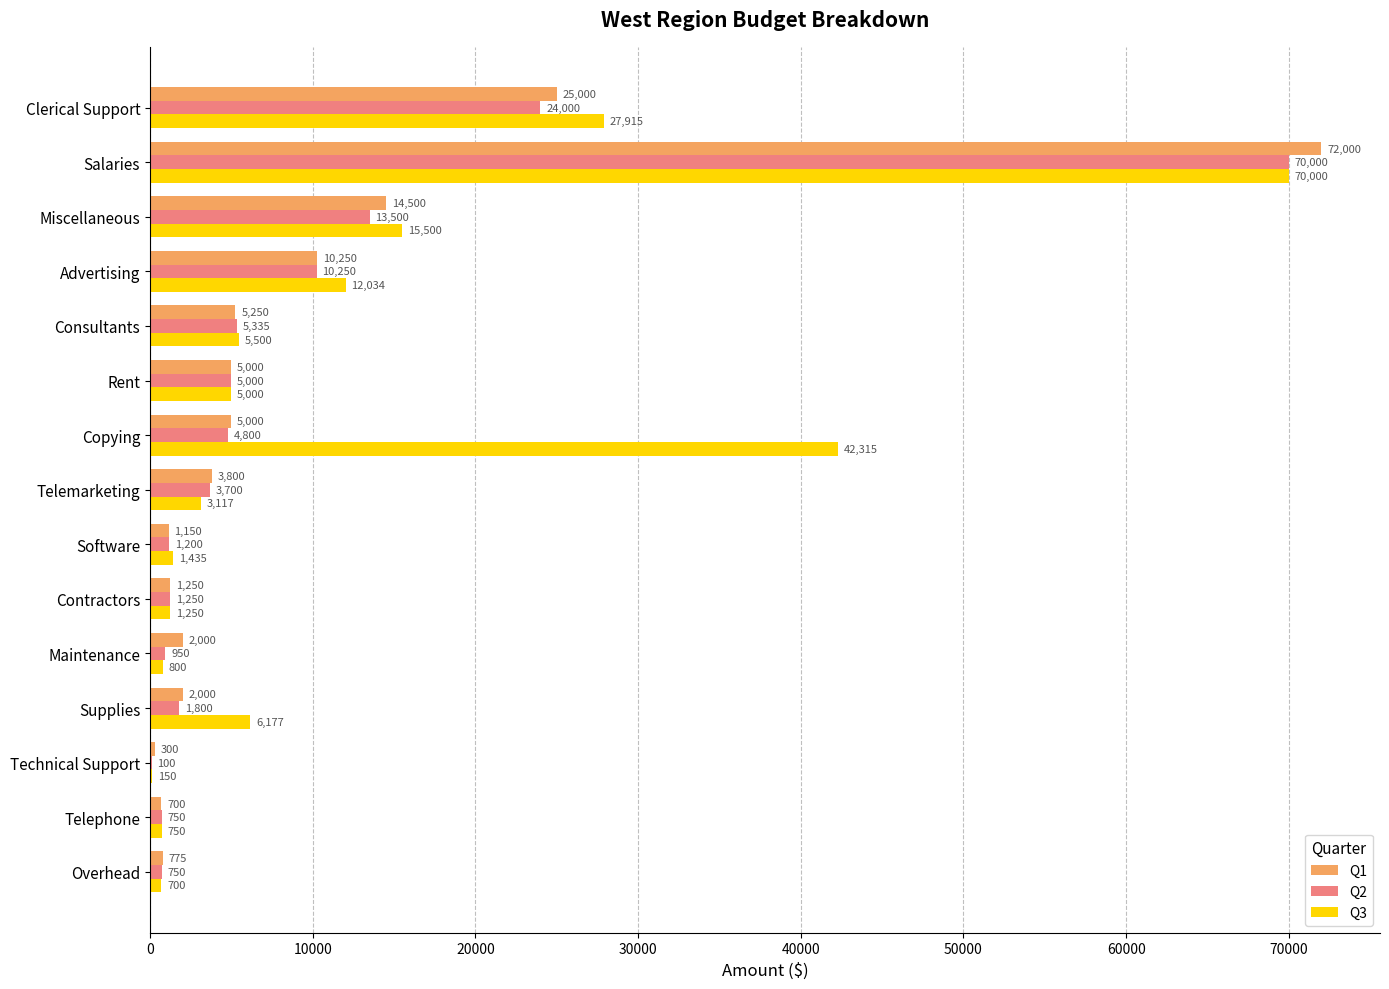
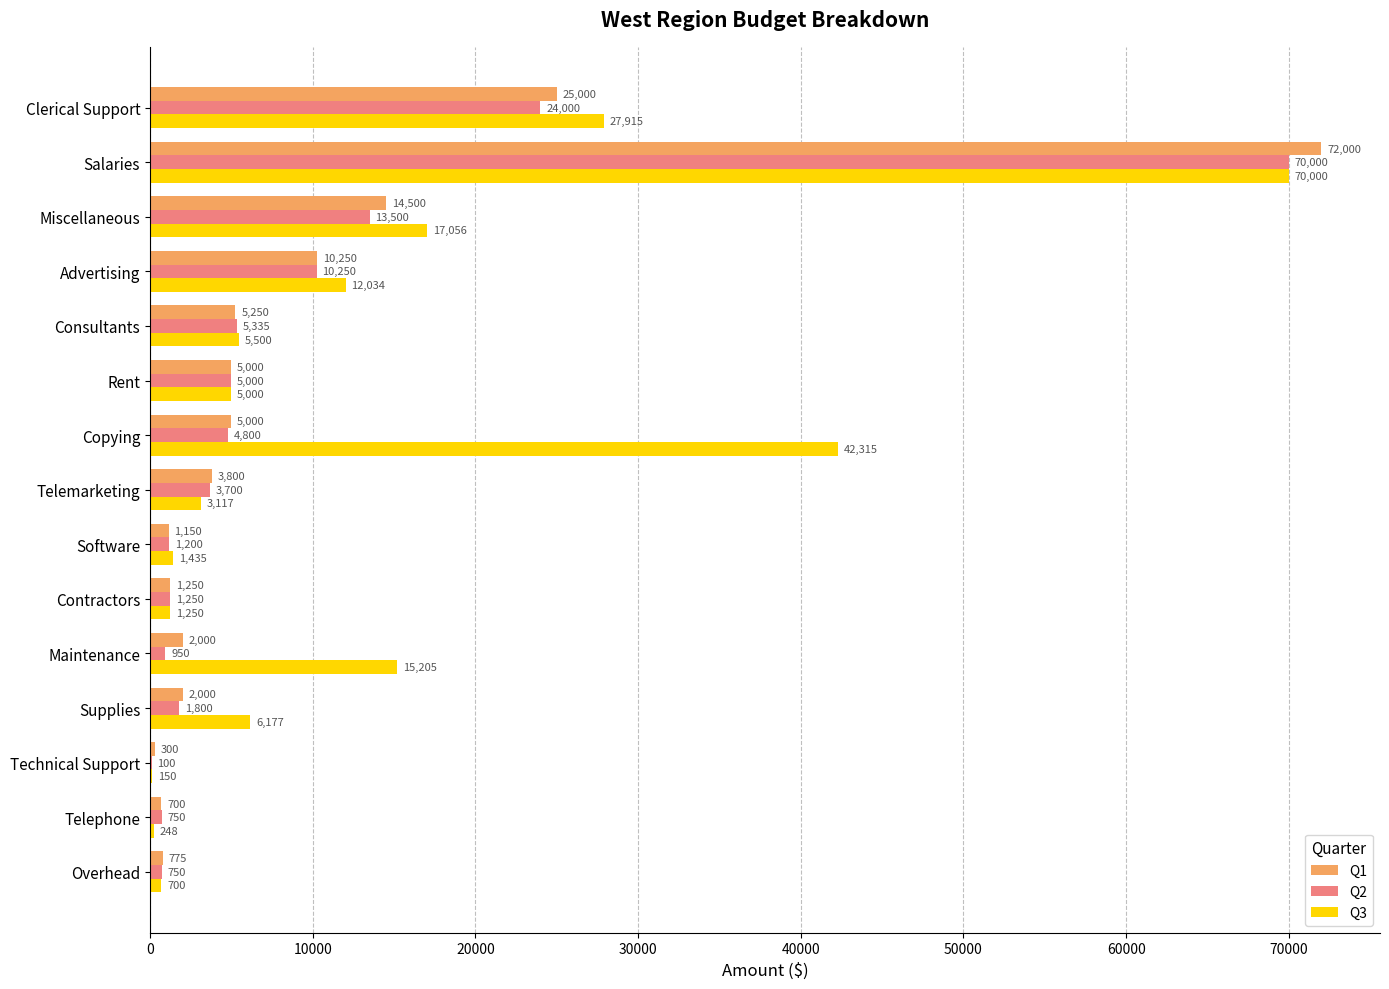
Q3, Miscellaneous: 15,500 -> 17,056
Q3, Maintenance: 800 -> 15,205
Q3, Telephone: 750 -> 248
